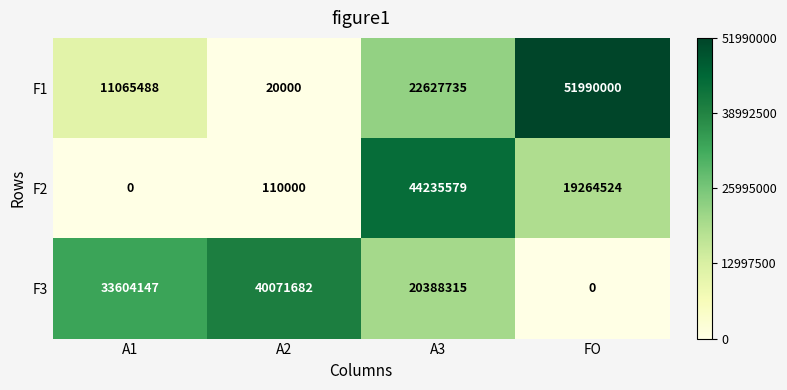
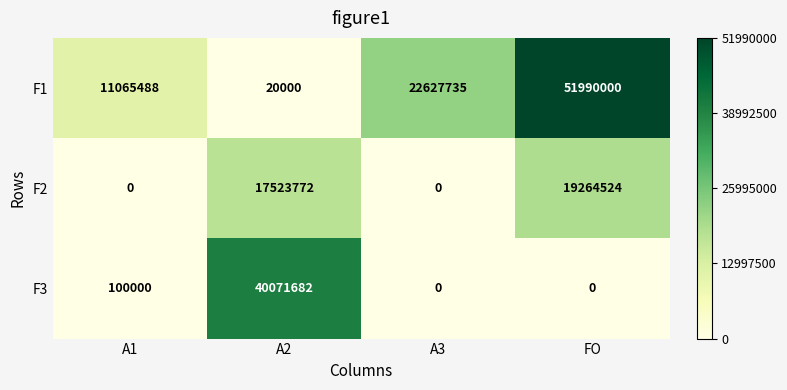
F2, A2: 110000 -> 17523772
F2, A3: 44235579 -> 0
F3, A1: 33604147 -> 100000
F3, A3: 20388315 -> 0
